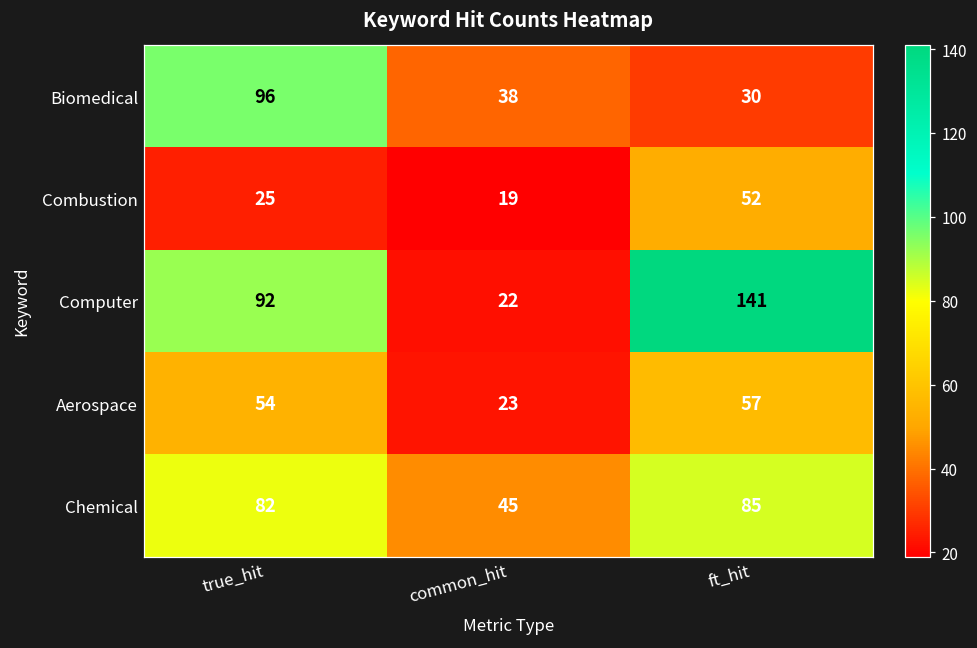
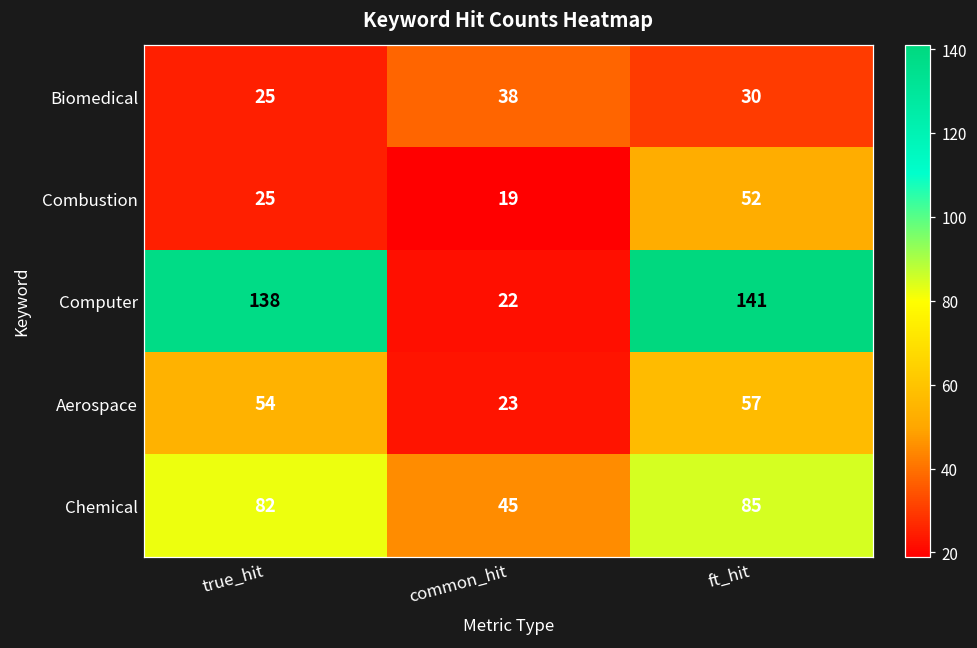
Biomedical, true_hit: 96 -> 25
Computer, true_hit: 92 -> 138
